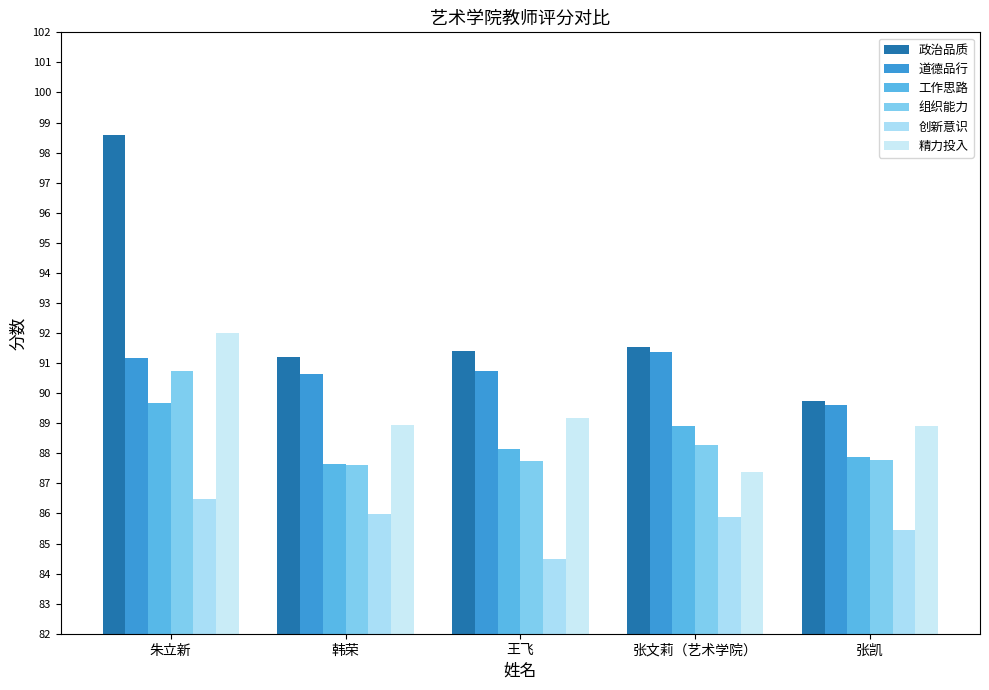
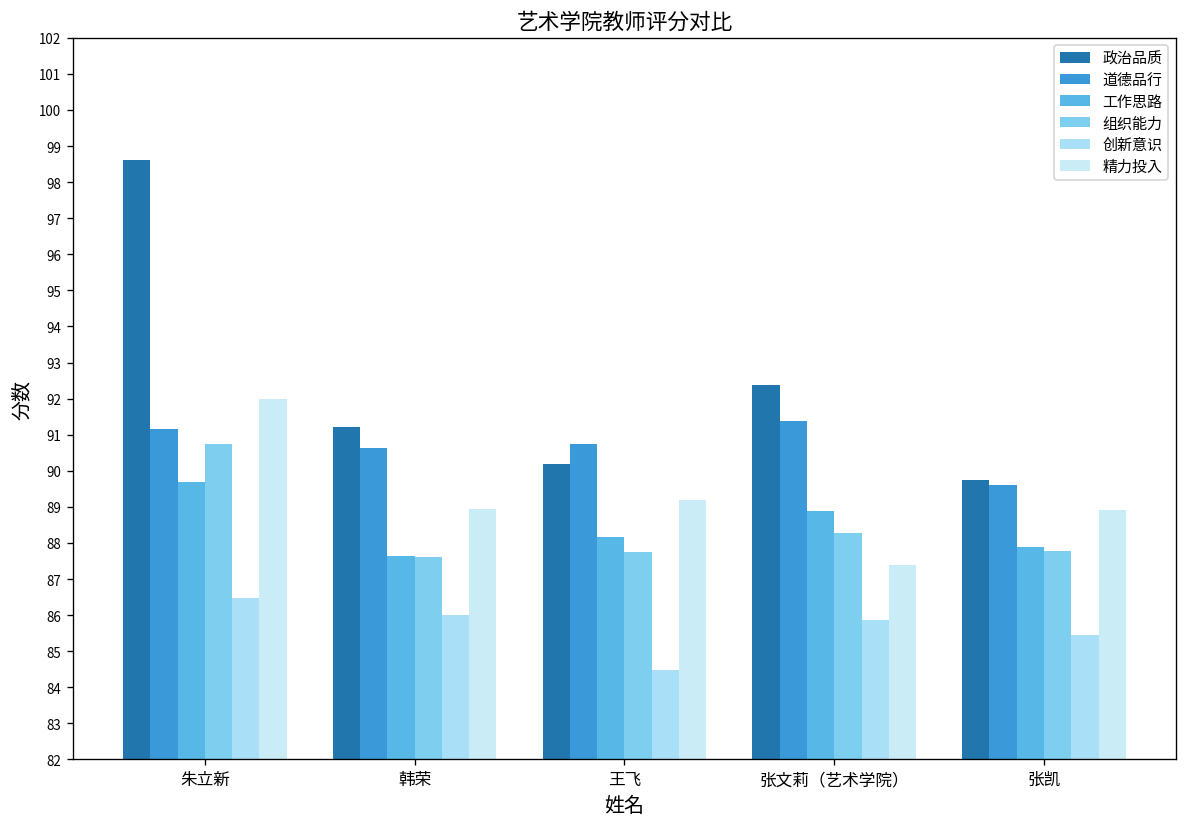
政治品质, 王飞: 91.4 -> 90.2
政治品质, 张文莉（艺术学院）: 91.5 -> 92.4
